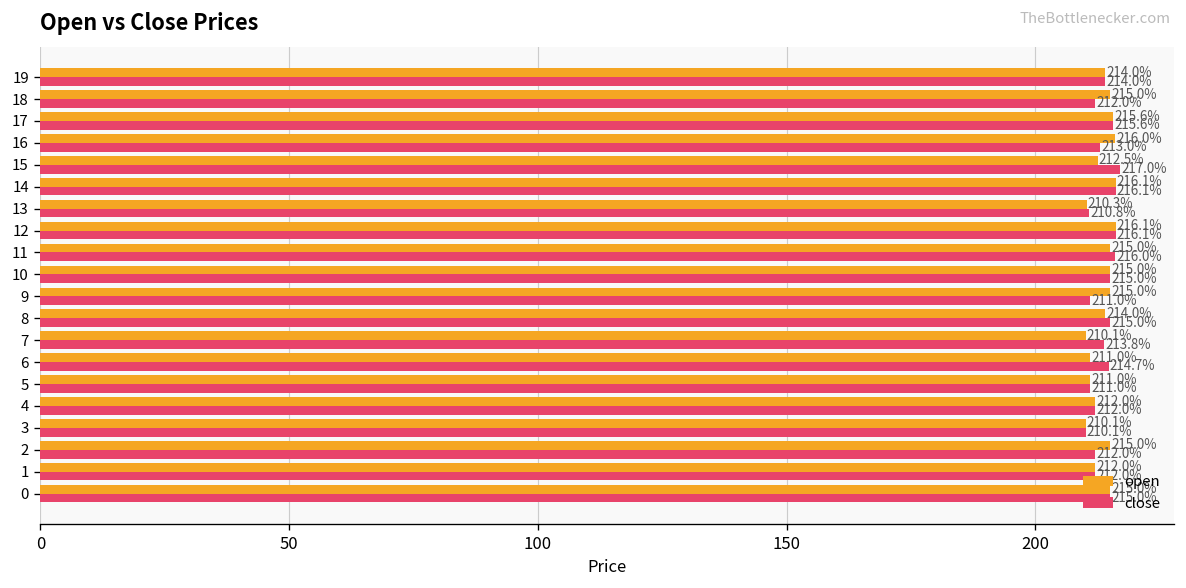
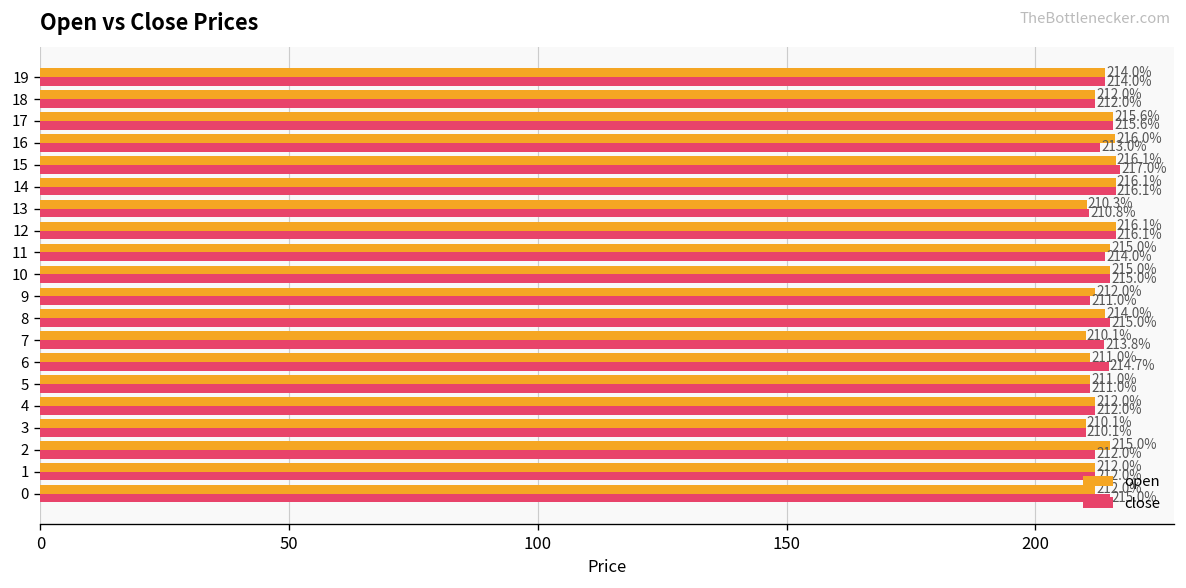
open, 18: 215.0% -> 212.0%
open, 15: 212.5% -> 216.1%
close, 11: 216.0% -> 214.0%
open, 9: 215.0% -> 212.0%
open, 0: 215.0% -> 212.0%
